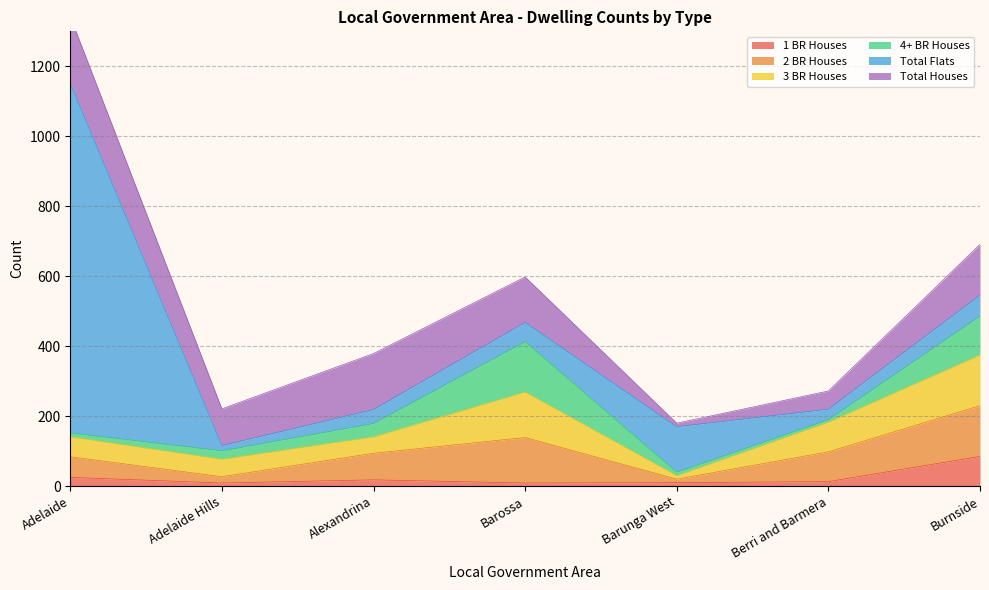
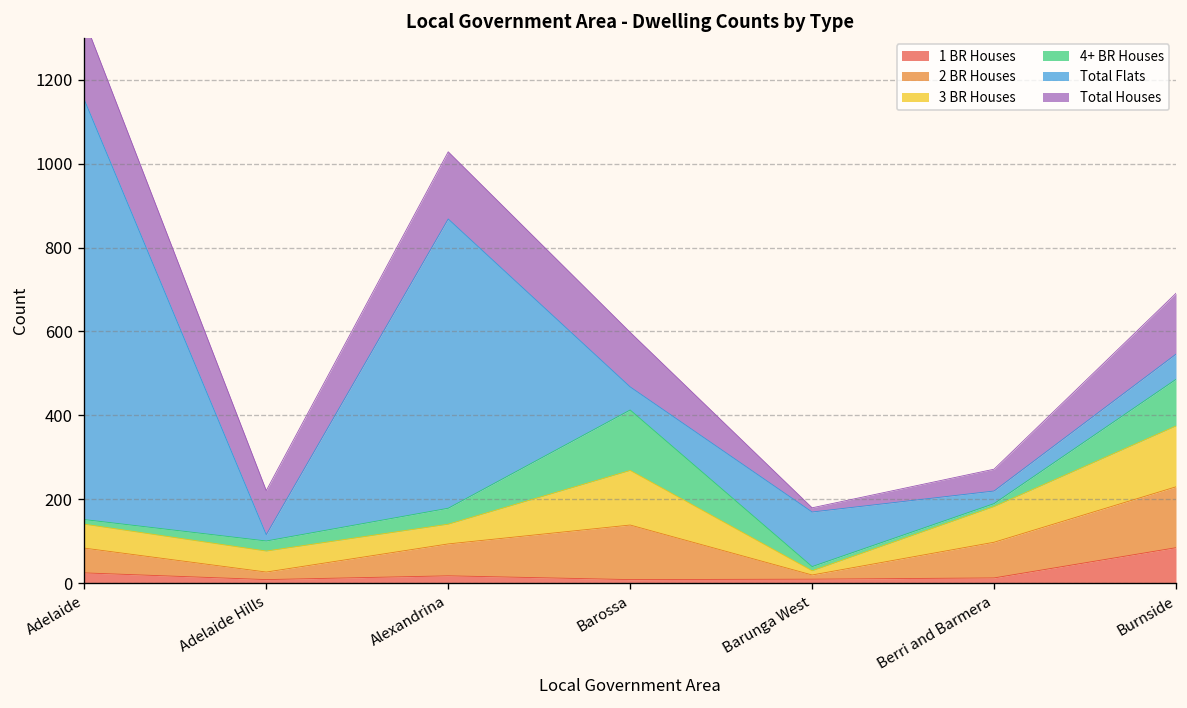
Total Flats, Alexandrina: 40 -> 690
